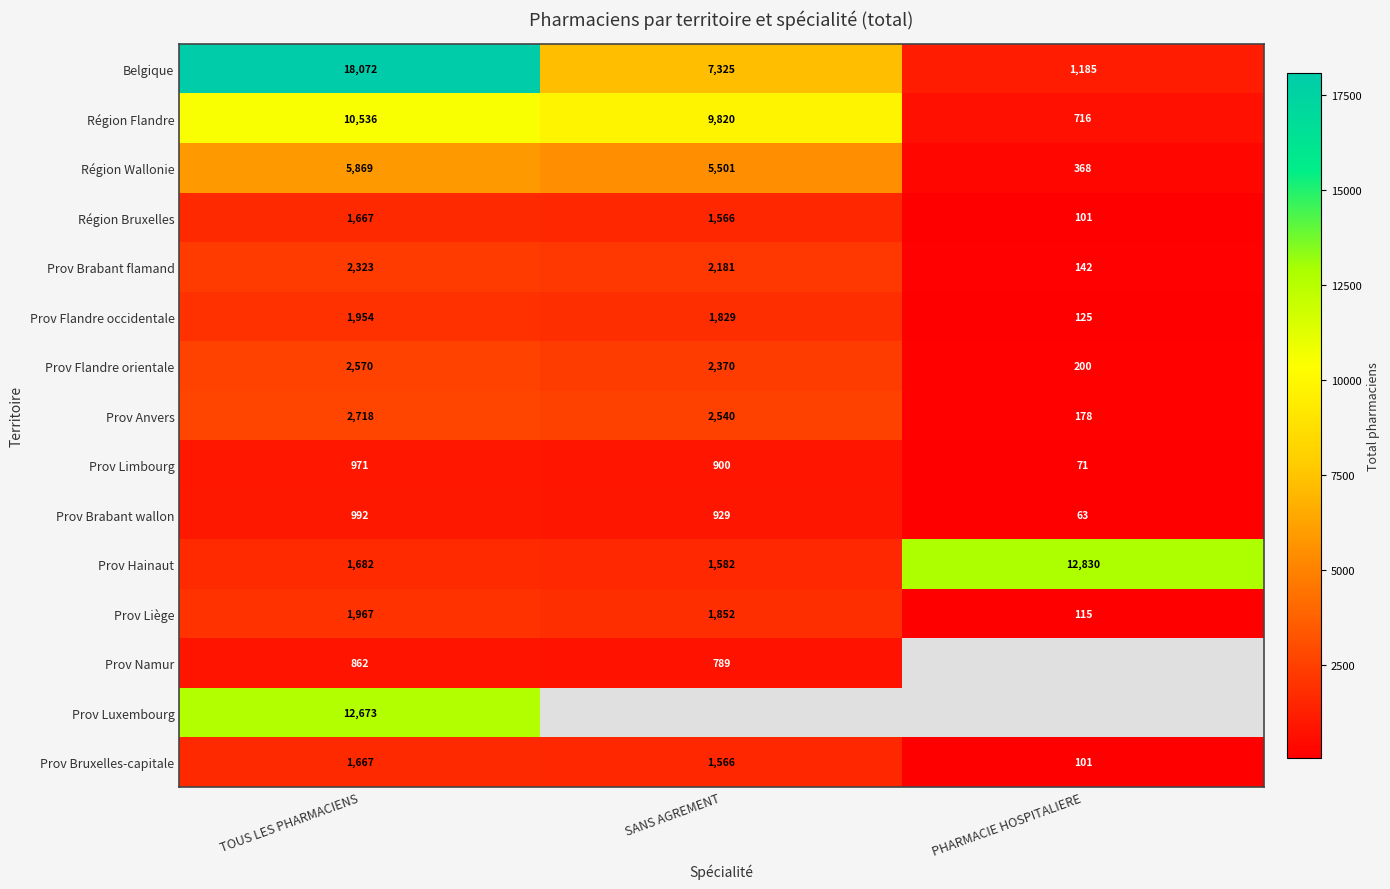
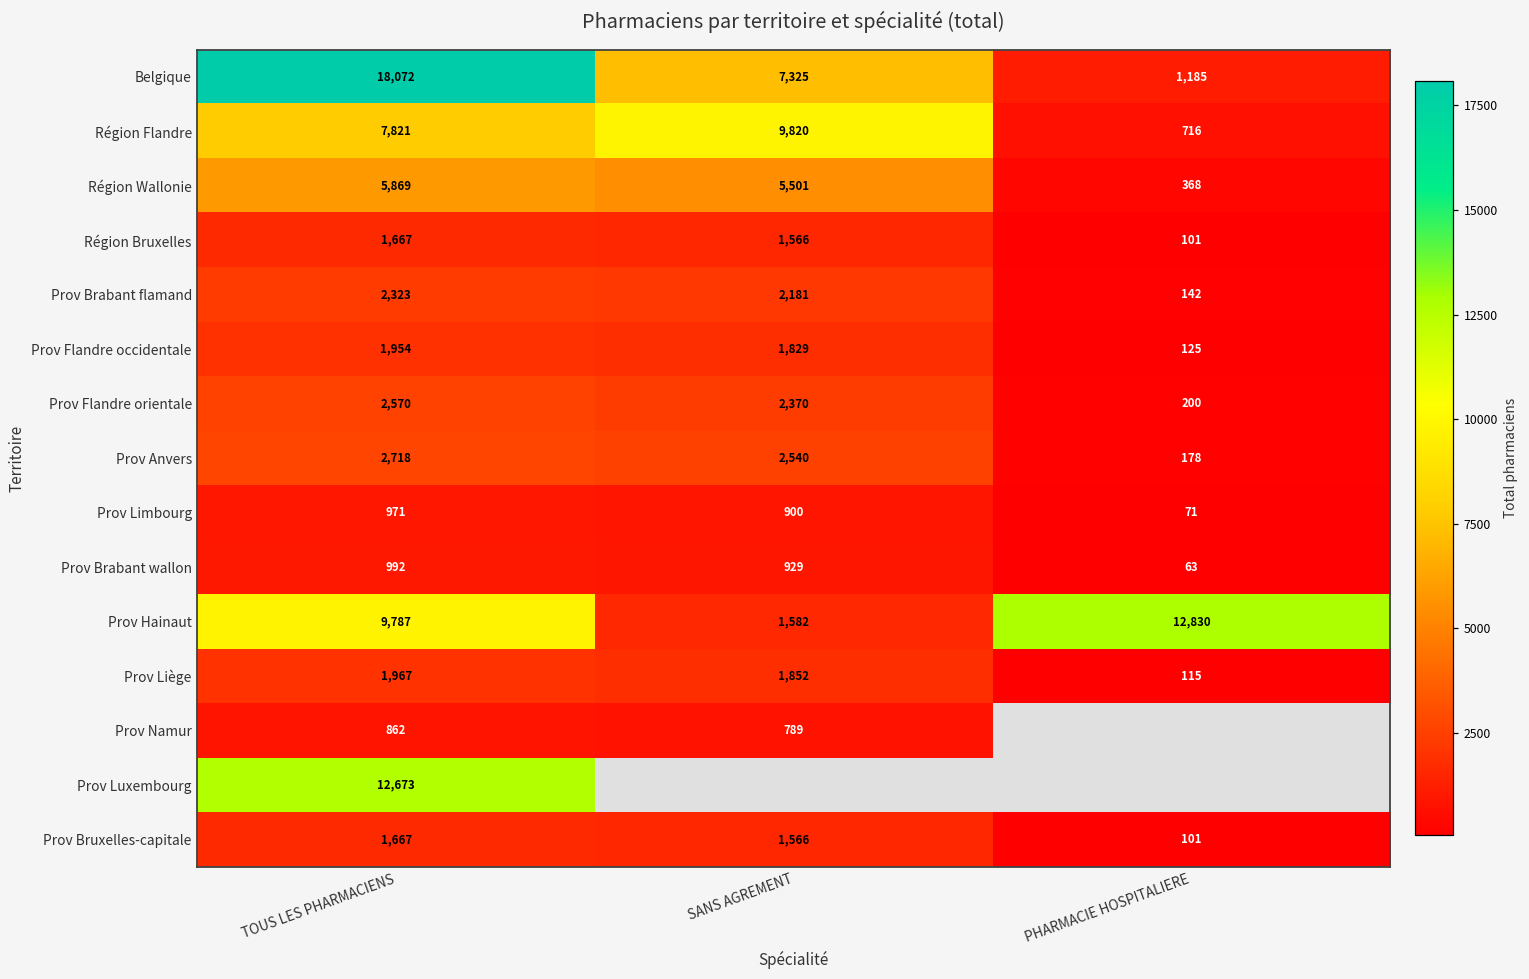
Région Flandre, TOUS LES PHARMACIENS: 10,536 -> 7,821
Prov Hainaut, TOUS LES PHARMACIENS: 1,682 -> 9,787
